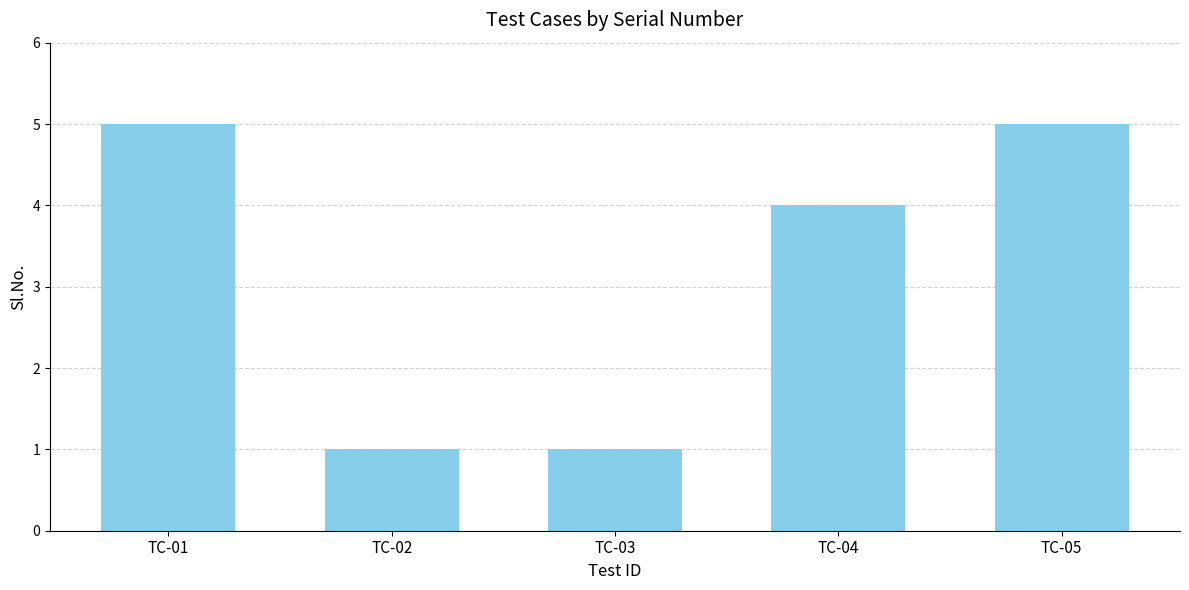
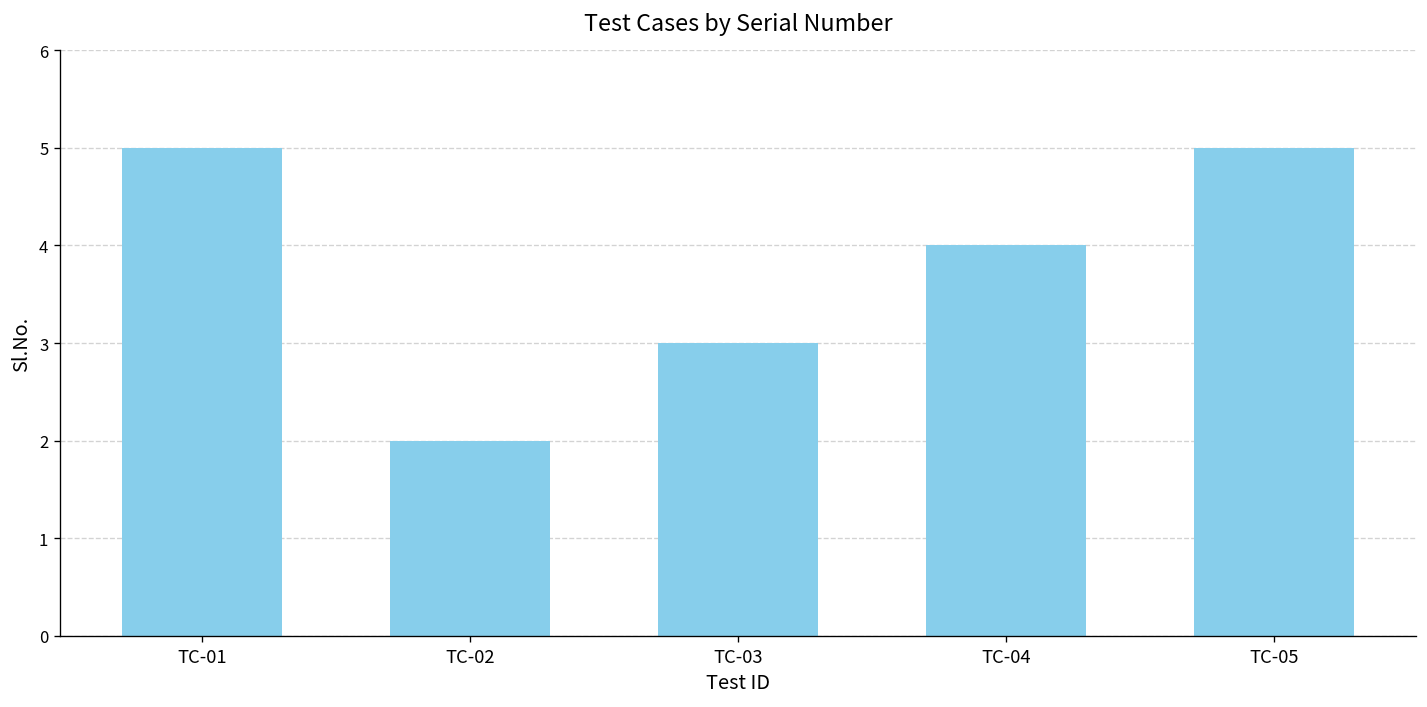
TC-02: 1 -> 2
TC-03: 1 -> 3
